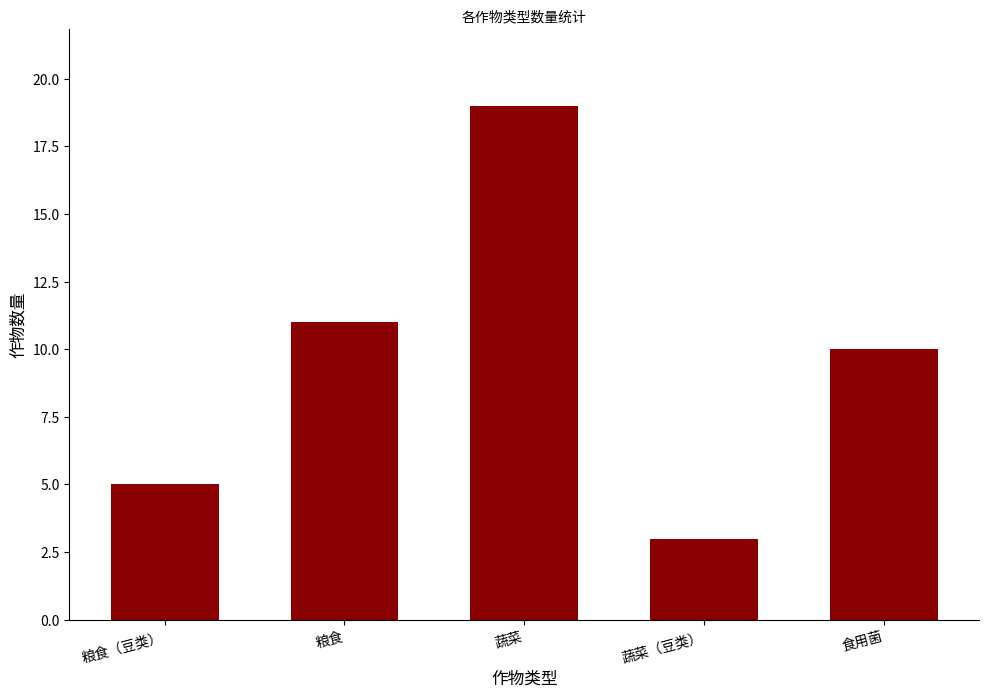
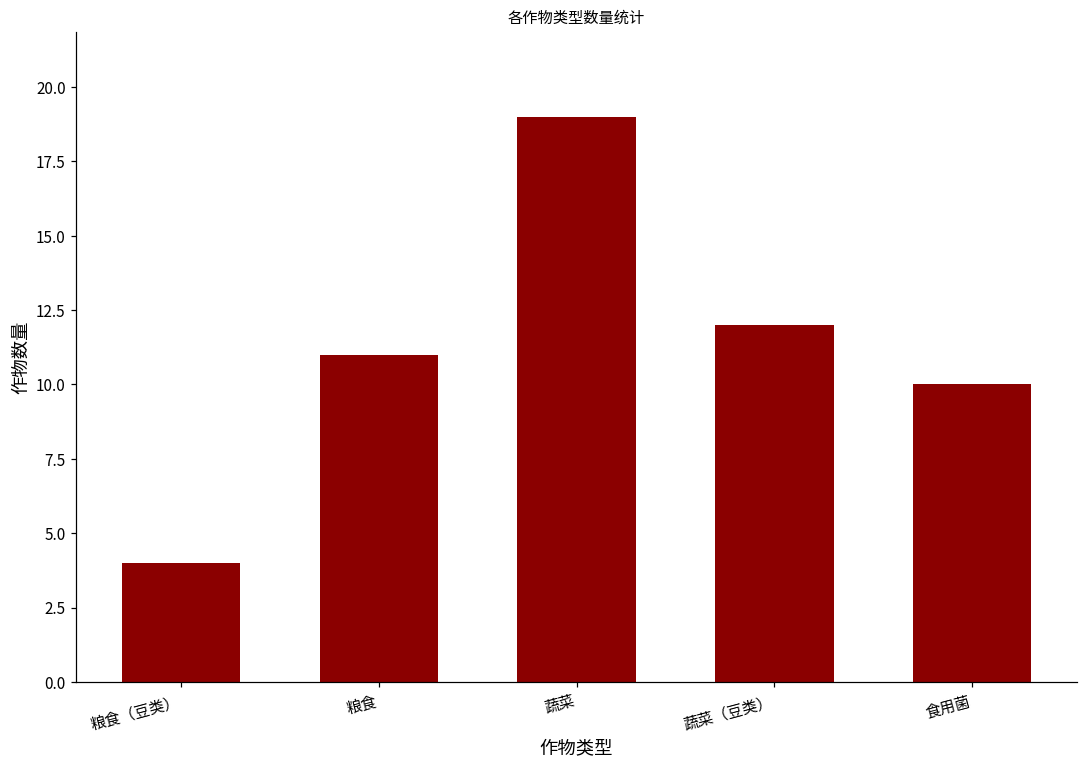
粮食（豆类）: 5 -> 4
蔬菜（豆类）: 3 -> 12
